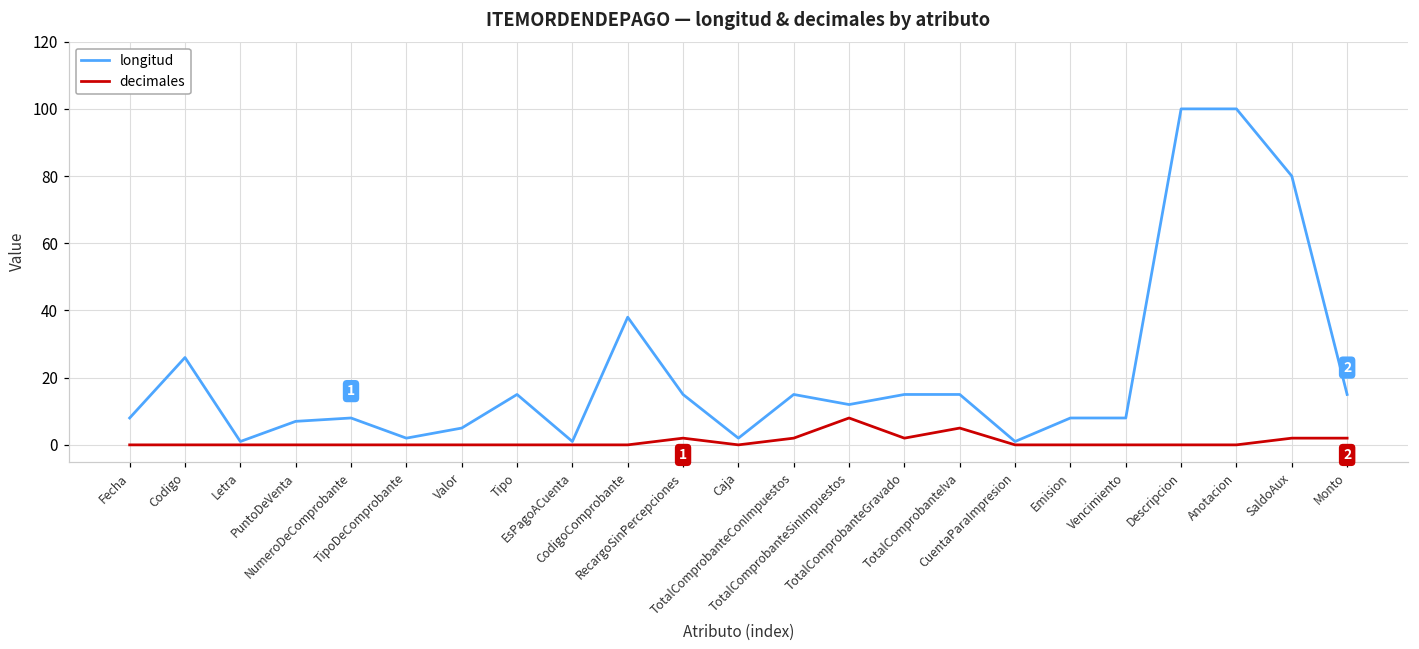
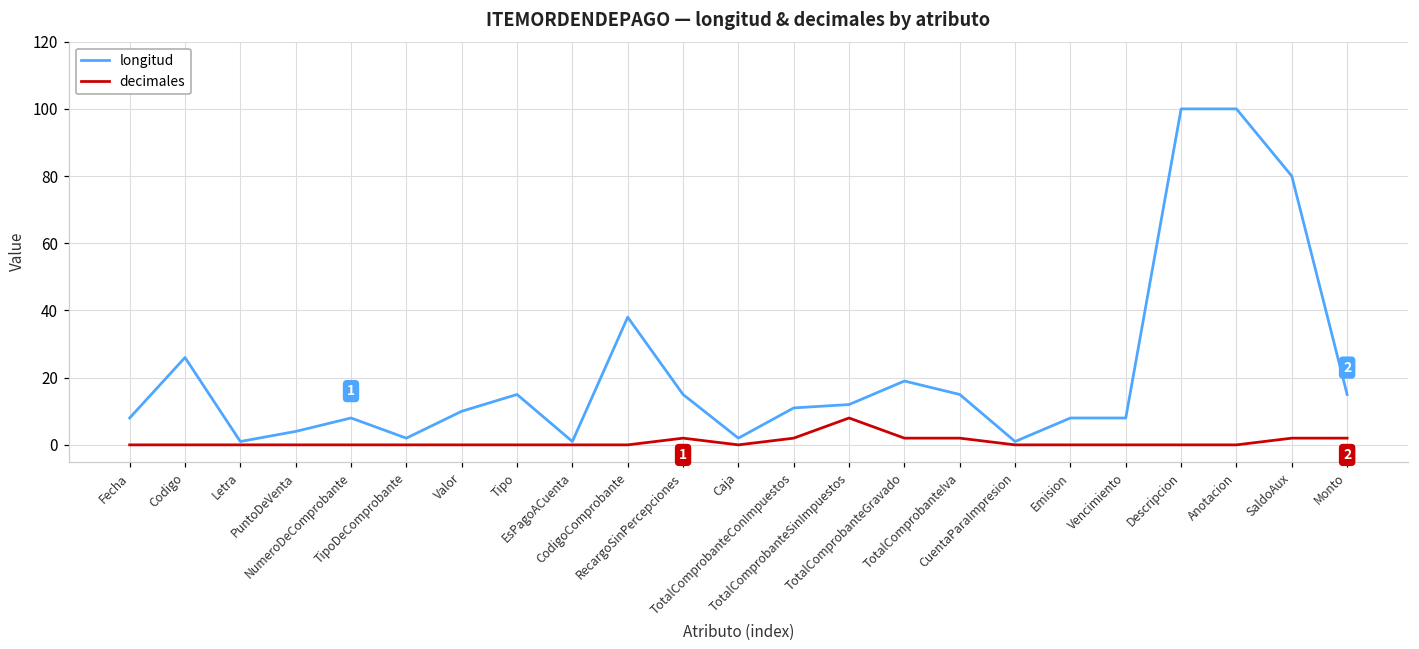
longitud, PuntoDeVenta: 7 -> 4
longitud, Valor: 5 -> 10
longitud, TotalComprobanteConImpuestos: 15 -> 11
longitud, TotalComprobanteGravado: 15 -> 19
decimales, TotalComprobanteIva: 5 -> 2
